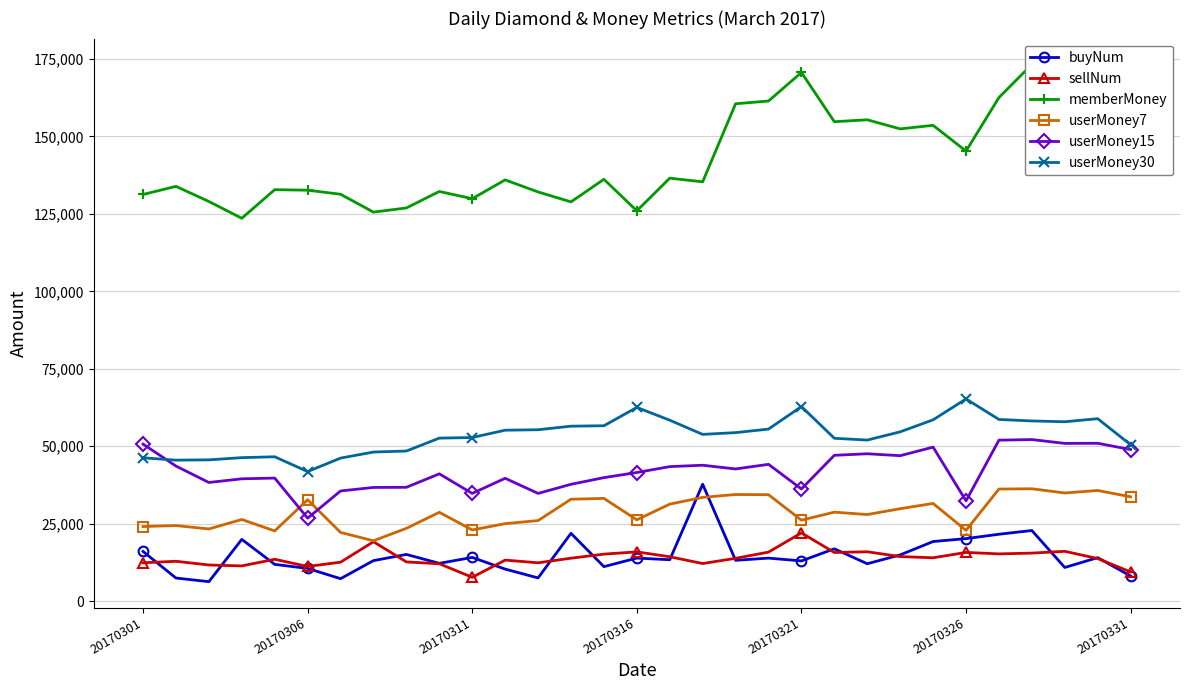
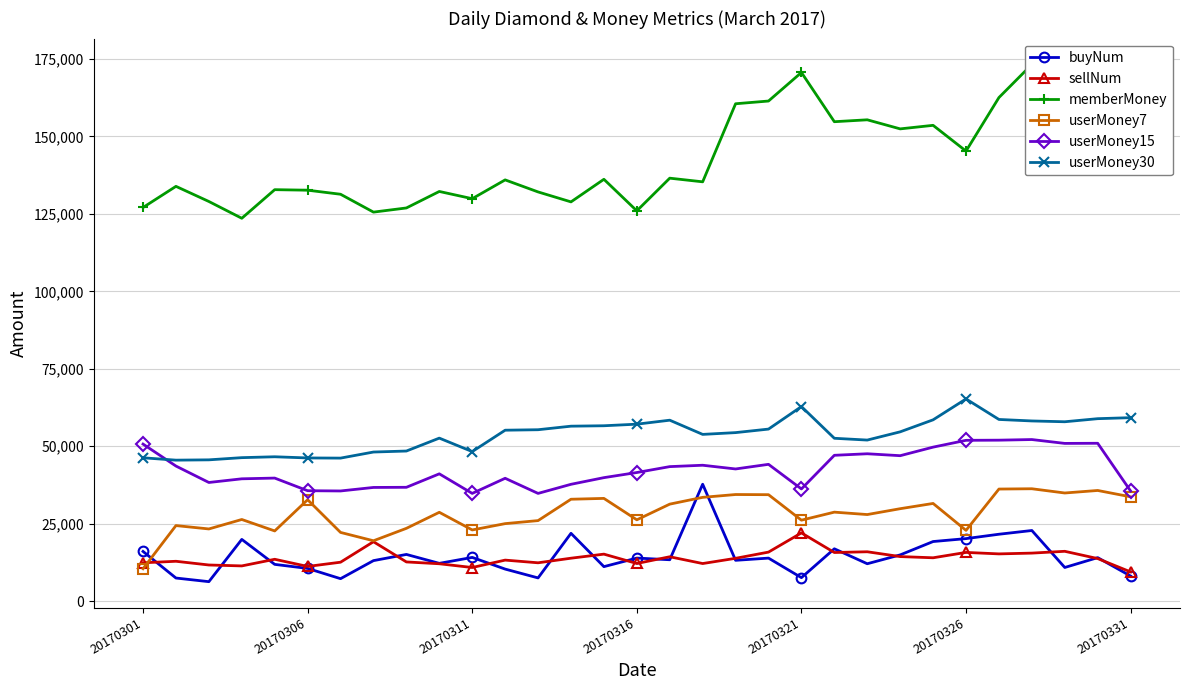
memberMoney, 20170301: 131,000 -> 127,000
userMoney7, 20170301: 24,000 -> 10,000
userMoney15, 20170306: 27,000 -> 36,000
userMoney30, 20170306: 42,000 -> 46,000
sellNum, 20170311: 8,000 -> 11,000
userMoney30, 20170311: 53,000 -> 48,000
sellNum, 20170316: 16,000 -> 12,000
userMoney30, 20170316: 63,000 -> 57,000
buyNum, 20170321: 13,000 -> 8,000
userMoney15, 20170326: 32,000 -> 52,000
userMoney15, 20170331: 49,000 -> 36,000
userMoney30, 20170331: 50,000 -> 59,000
